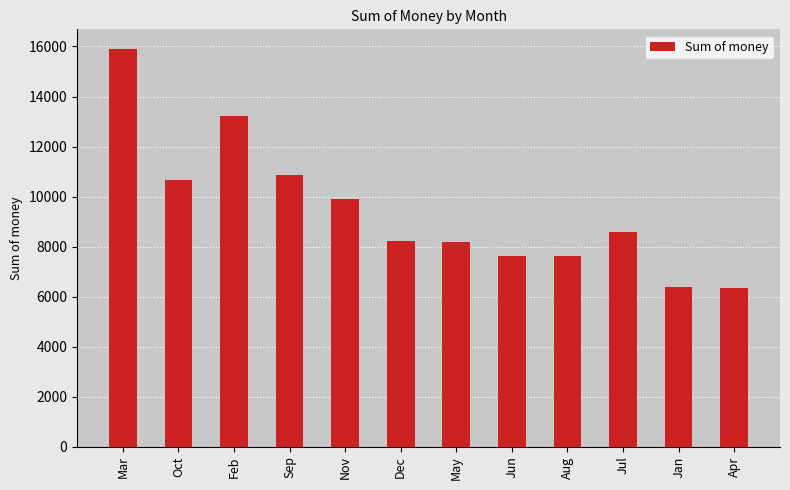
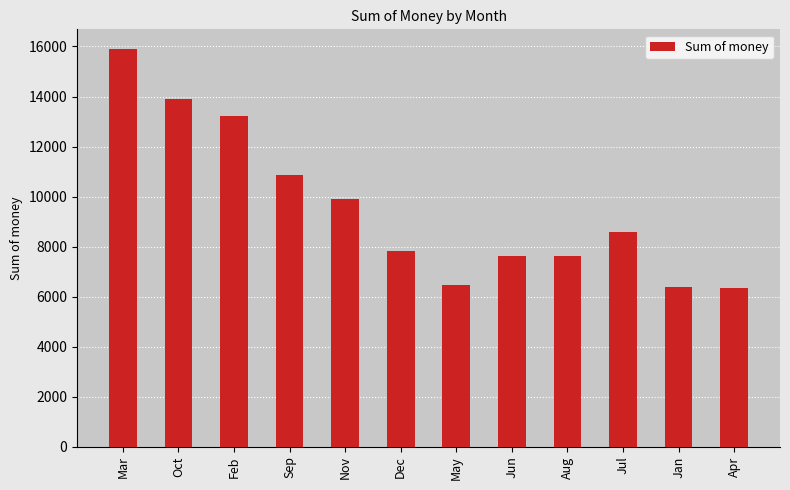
Oct: 10700 -> 13900
Dec: 8200 -> 7800
May: 8200 -> 6400
